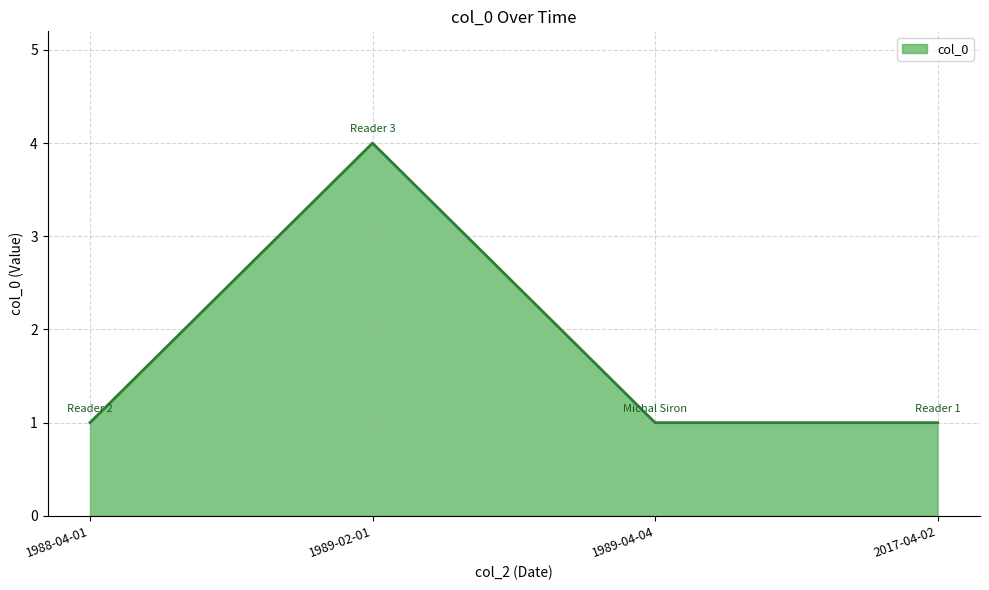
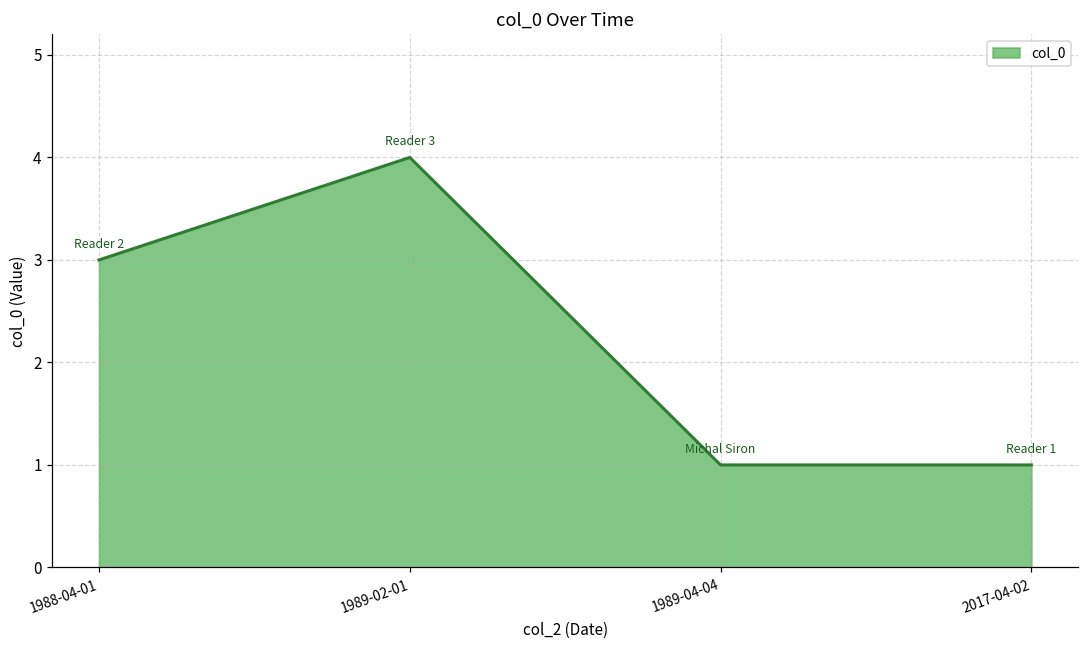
1988-04-01: 1 -> 3
